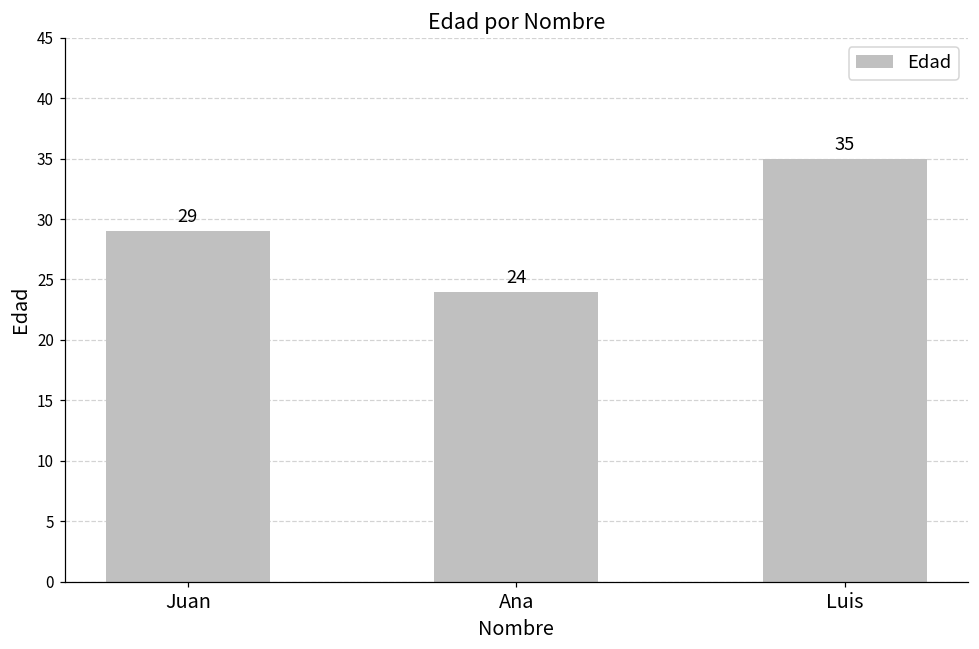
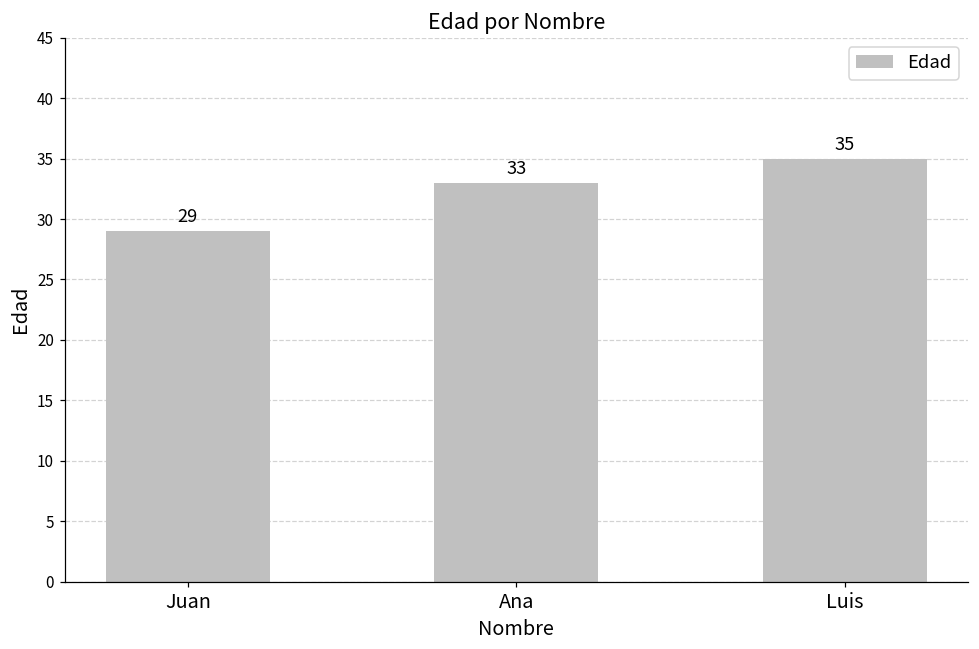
Ana: 24 -> 33
